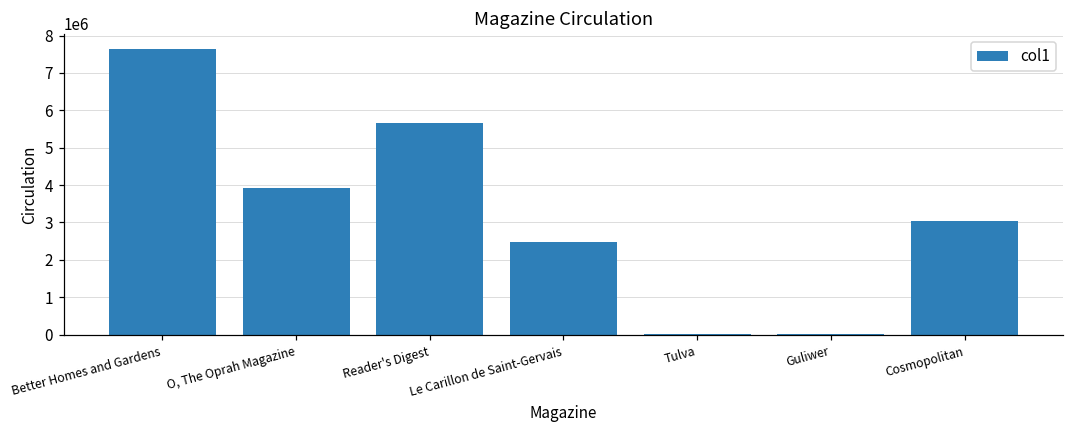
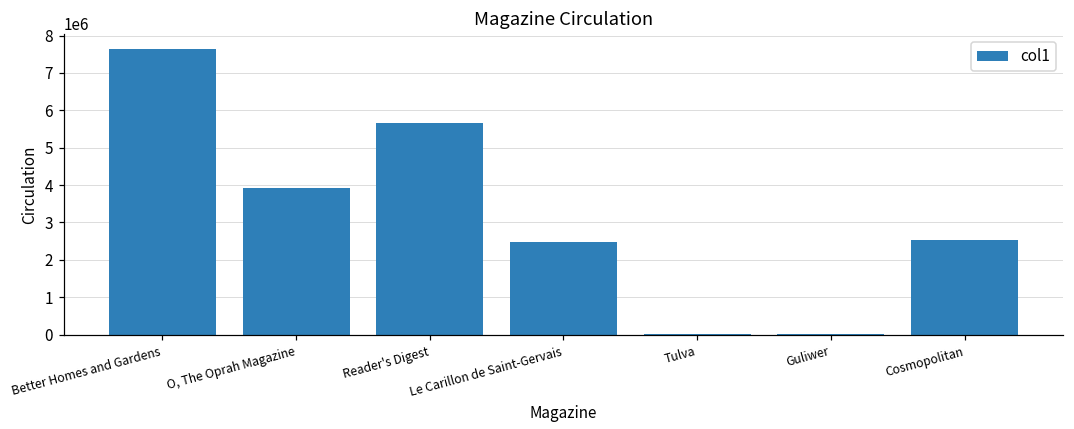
Cosmopolitan: 3000000 -> 2500000
